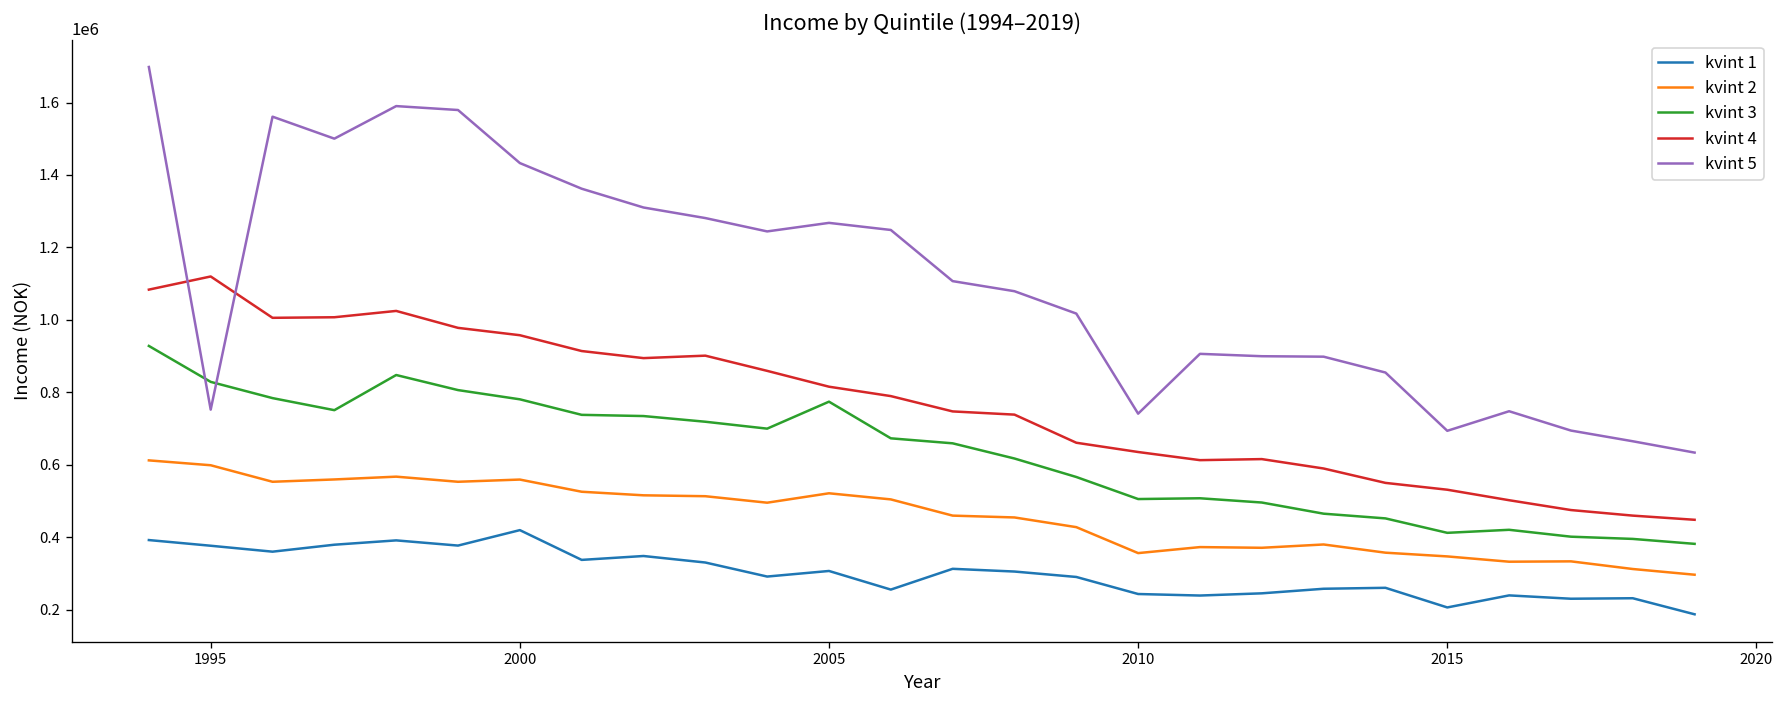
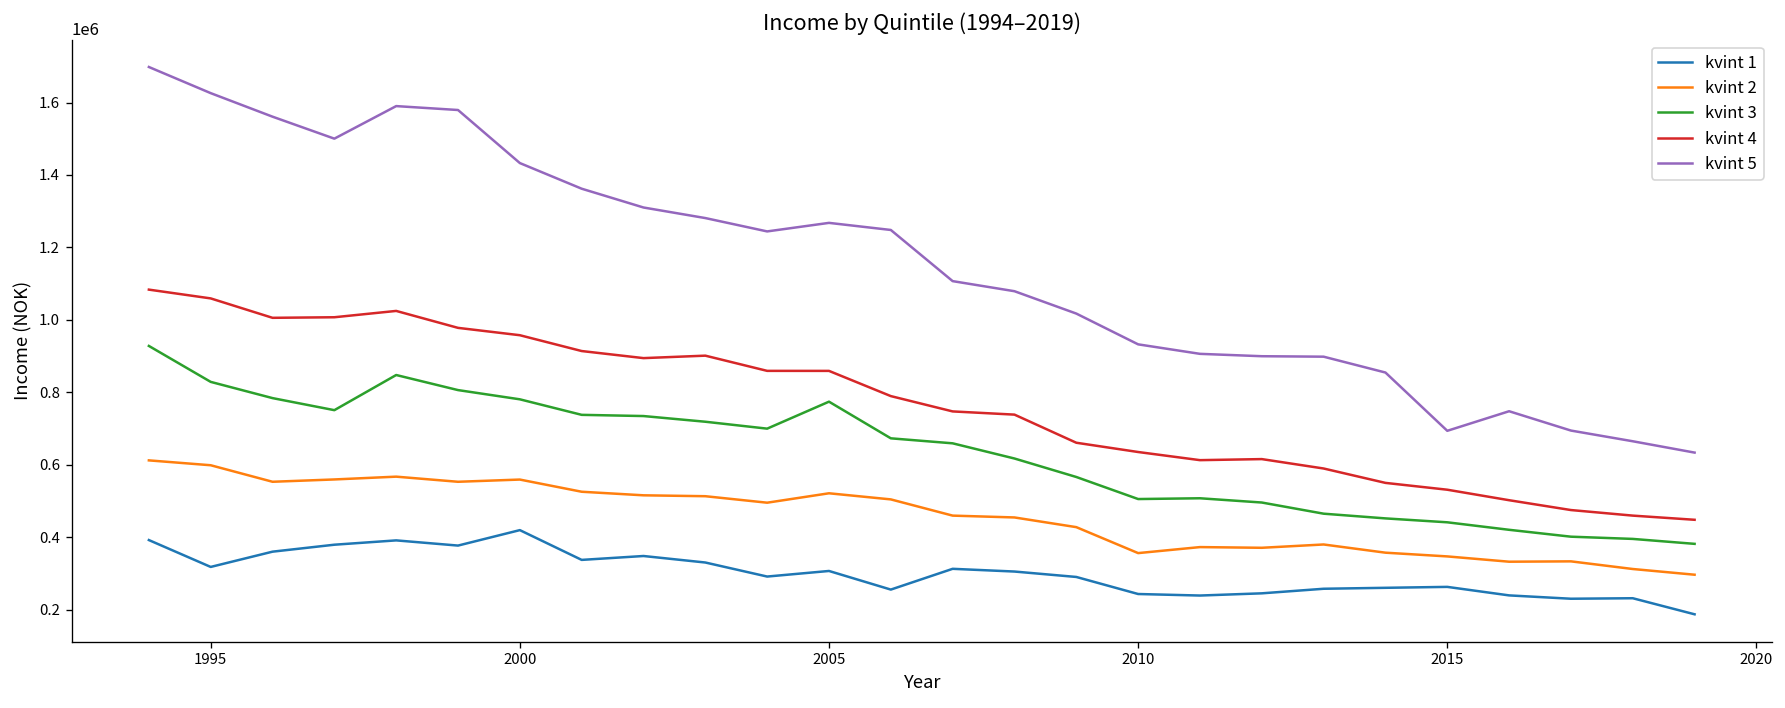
kvint 1, 1995: 380000 -> 320000
kvint 4, 1995: 1120000 -> 1060000
kvint 5, 1995: 750000 -> 1630000
kvint 4, 2005: 820000 -> 860000
kvint 5, 2010: 740000 -> 930000
kvint 1, 2015: 210000 -> 260000
kvint 3, 2015: 410000 -> 440000
